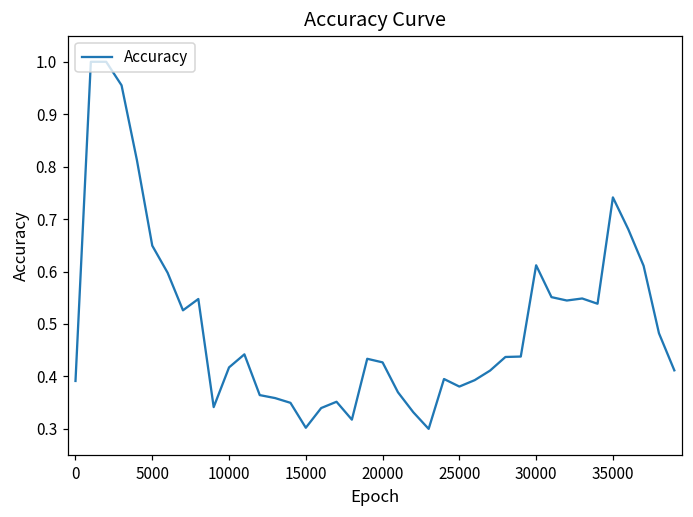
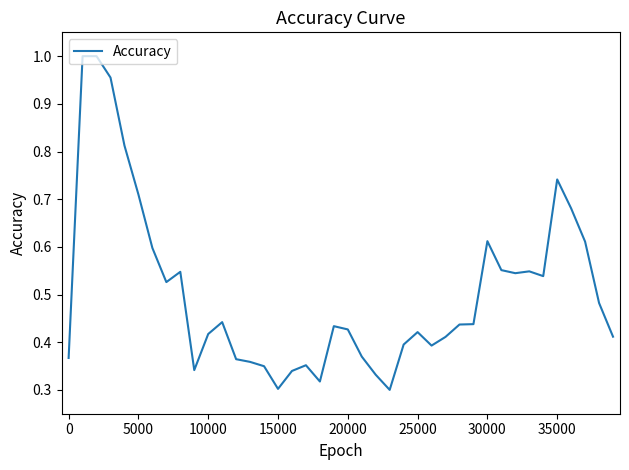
0: 0.39 -> 0.37
5000: 0.65 -> 0.71
25000: 0.38 -> 0.42
